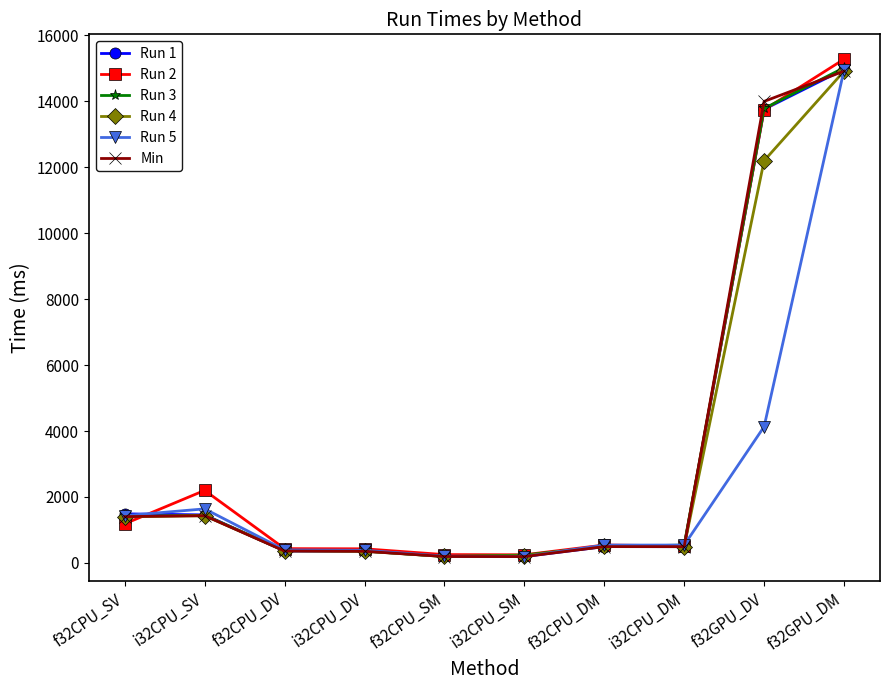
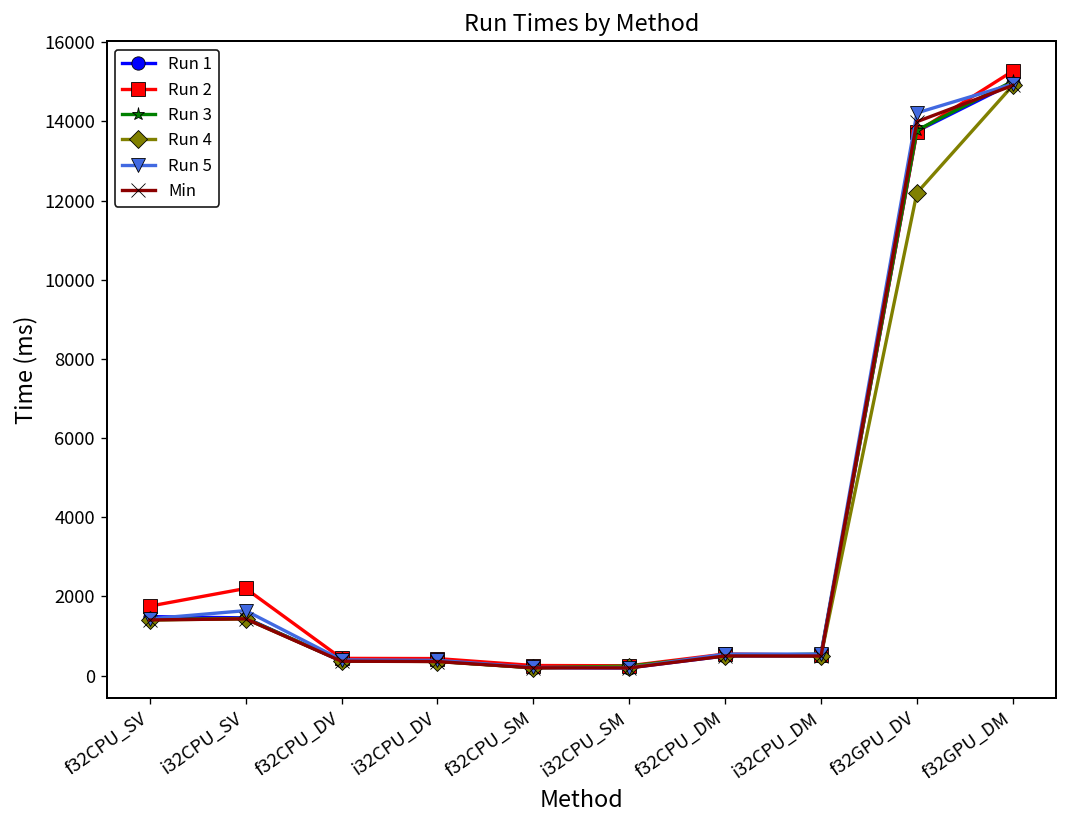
Run 2, f32CPU_SV: 1200 -> 1800
Run 5, f32GPU_DV: 4100 -> 14200
